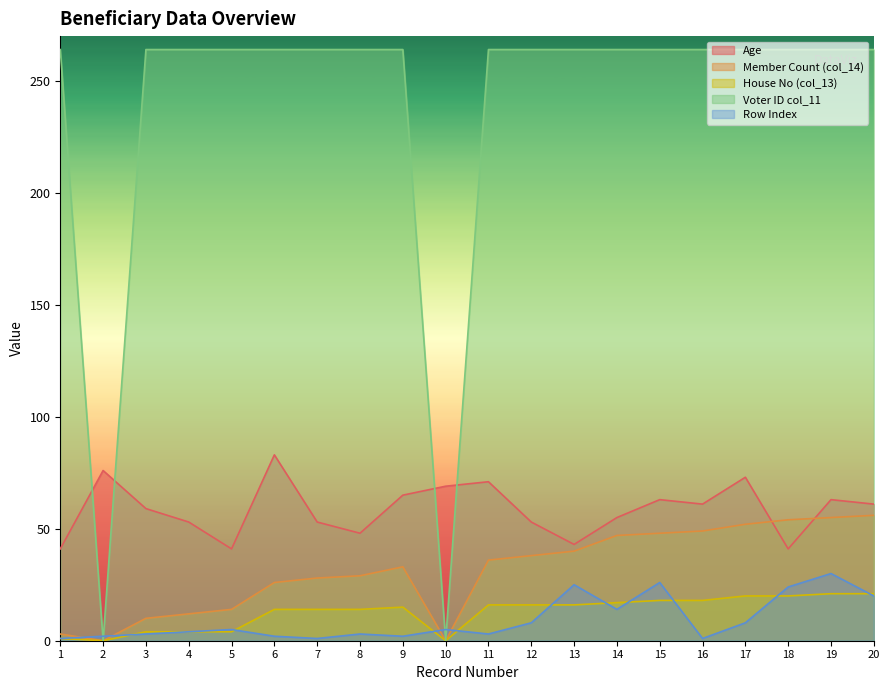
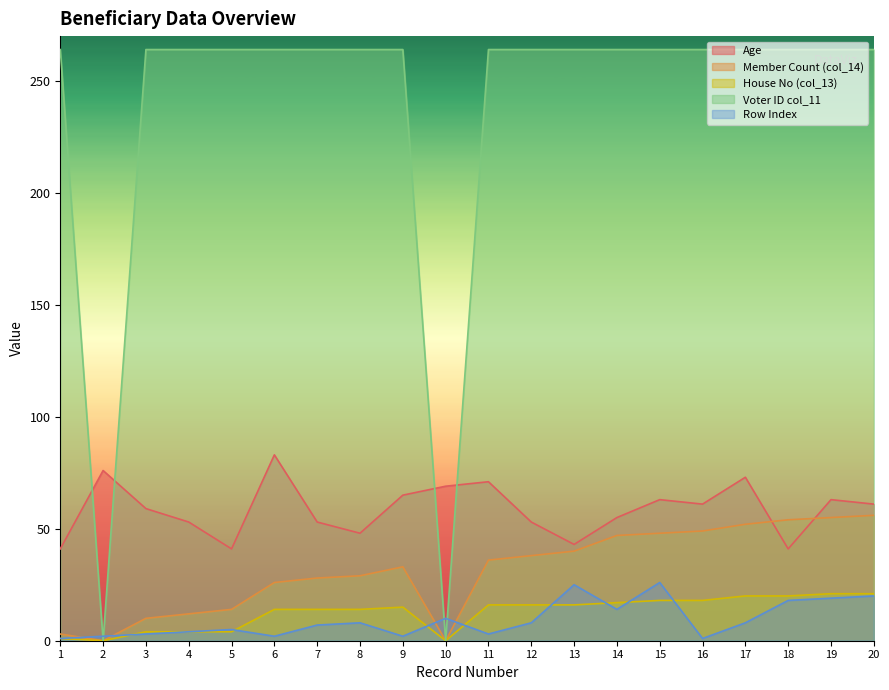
Row Index, 7: 1 -> 7
Row Index, 8: 3 -> 8
Row Index, 10: 5 -> 10
Row Index, 18: 24 -> 18
Row Index, 19: 30 -> 19
